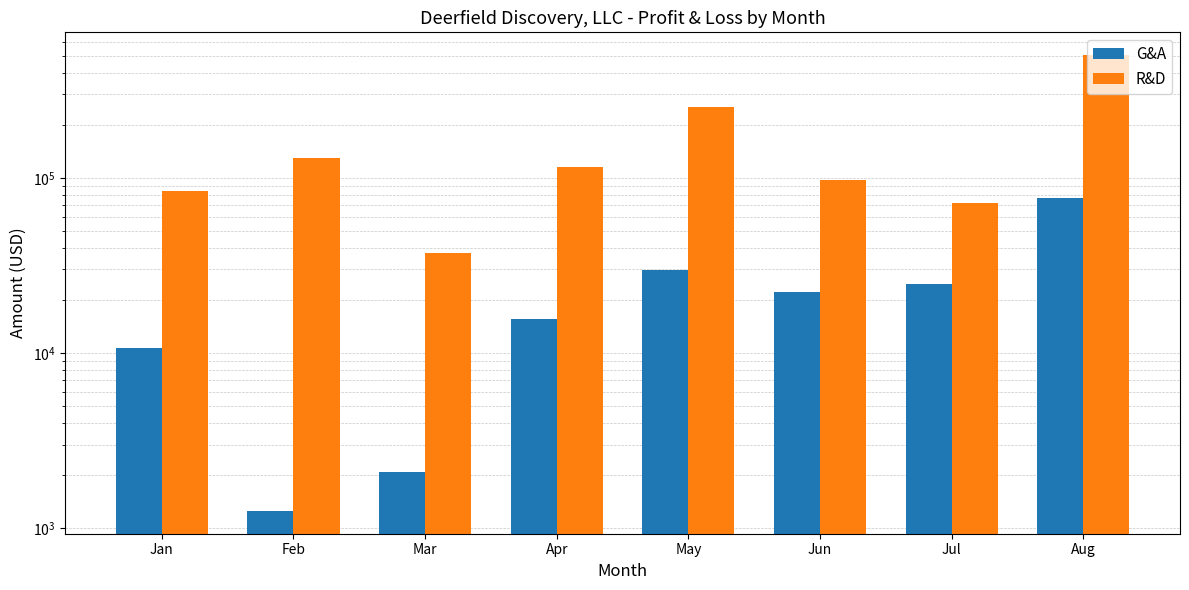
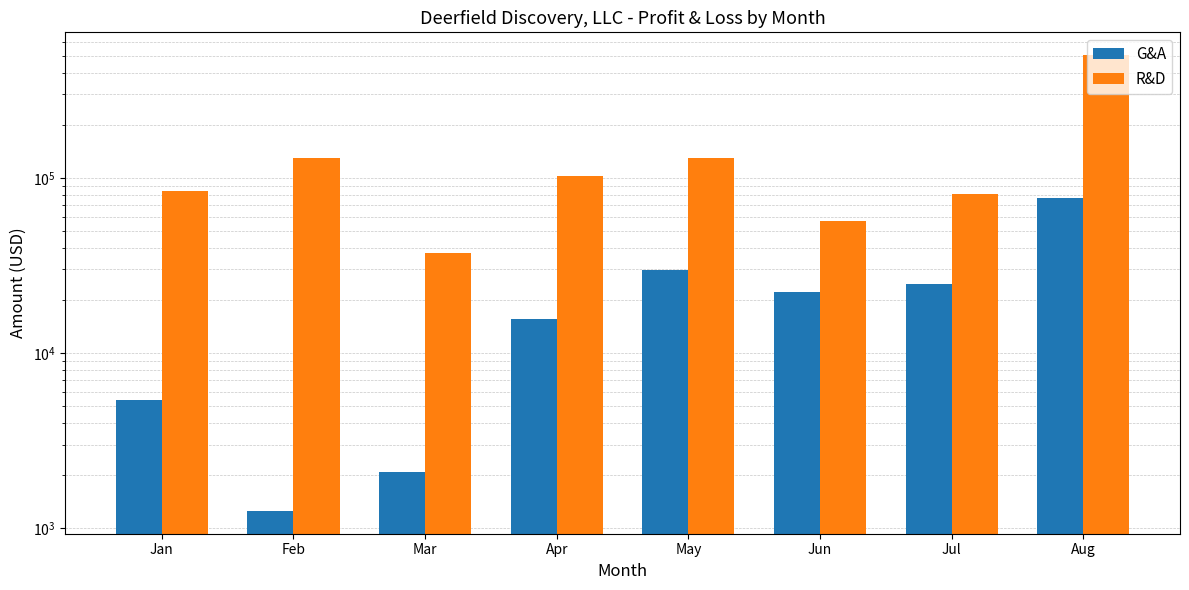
G&A, Jan: 11000 -> 5400
R&D, Apr: 120000 -> 100000
R&D, May: 250000 -> 130000
R&D, Jun: 100000 -> 57000
R&D, Jul: 72000 -> 80000
